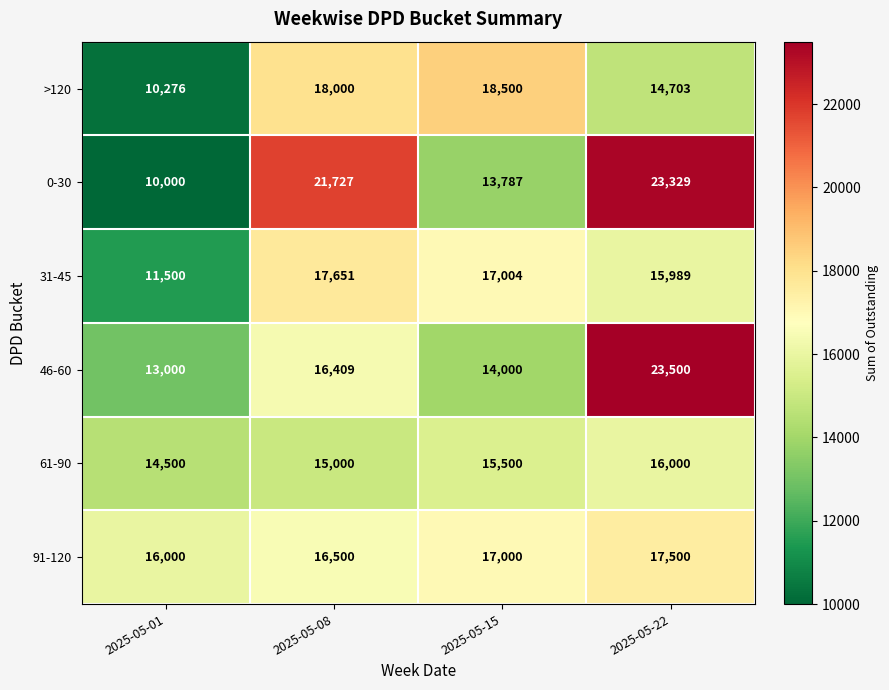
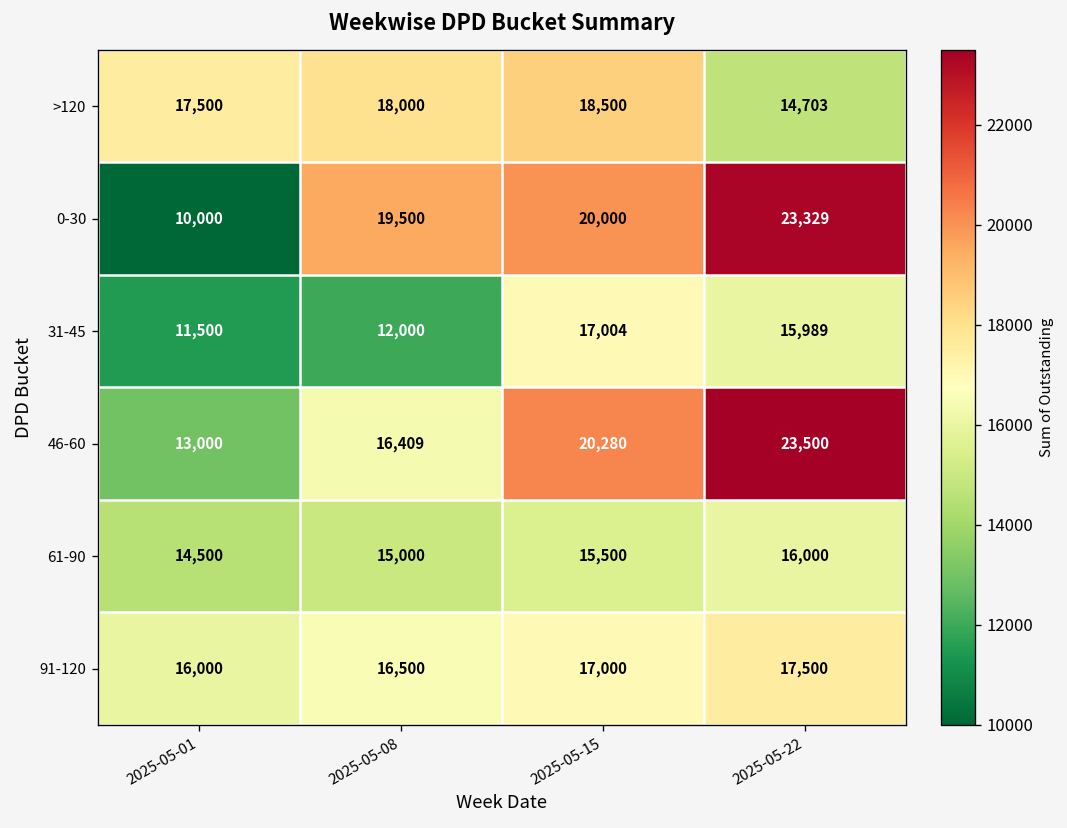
>120, 2025-05-01: 10,276 -> 17,500
0-30, 2025-05-08: 21,727 -> 19,500
0-30, 2025-05-15: 13,787 -> 20,000
31-45, 2025-05-08: 17,651 -> 12,000
46-60, 2025-05-15: 14,000 -> 20,280
